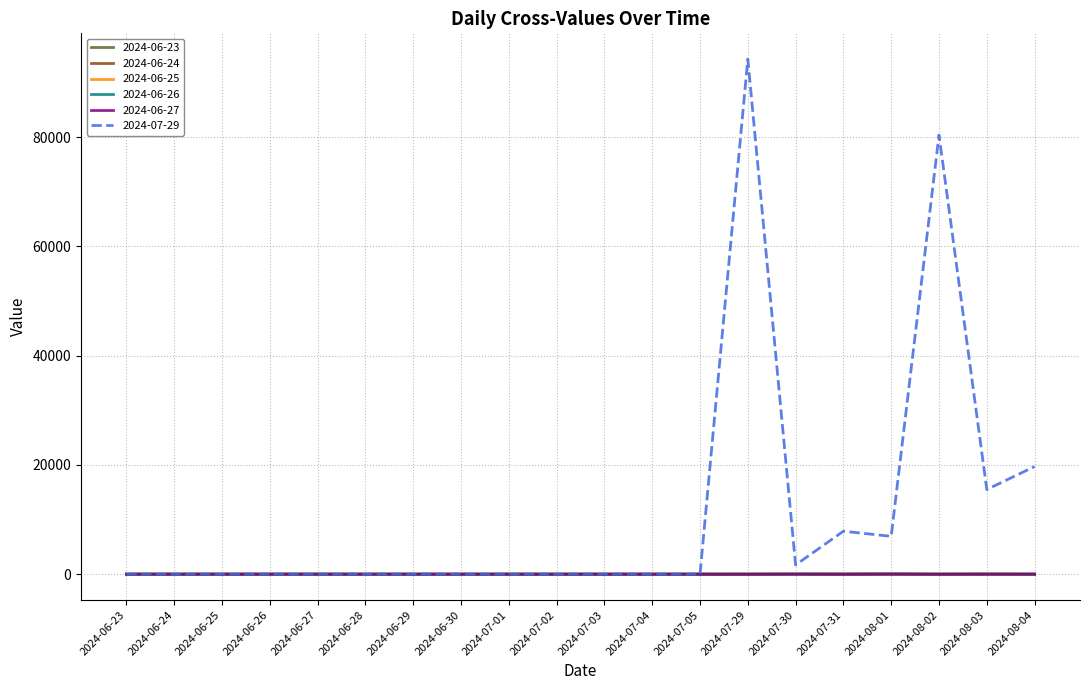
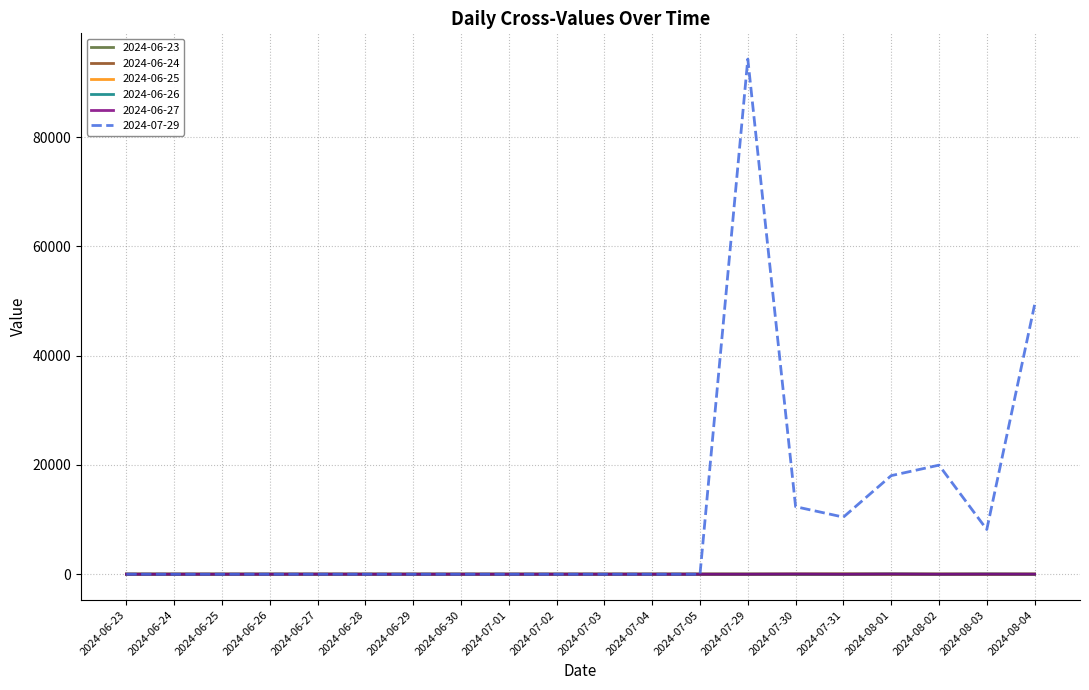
2024-07-29, 2024-07-30: 2000 -> 12000
2024-07-29, 2024-07-31: 8000 -> 10000
2024-07-29, 2024-08-01: 7000 -> 18000
2024-07-29, 2024-08-02: 80000 -> 20000
2024-07-29, 2024-08-03: 15000 -> 8000
2024-07-29, 2024-08-04: 20000 -> 49000
